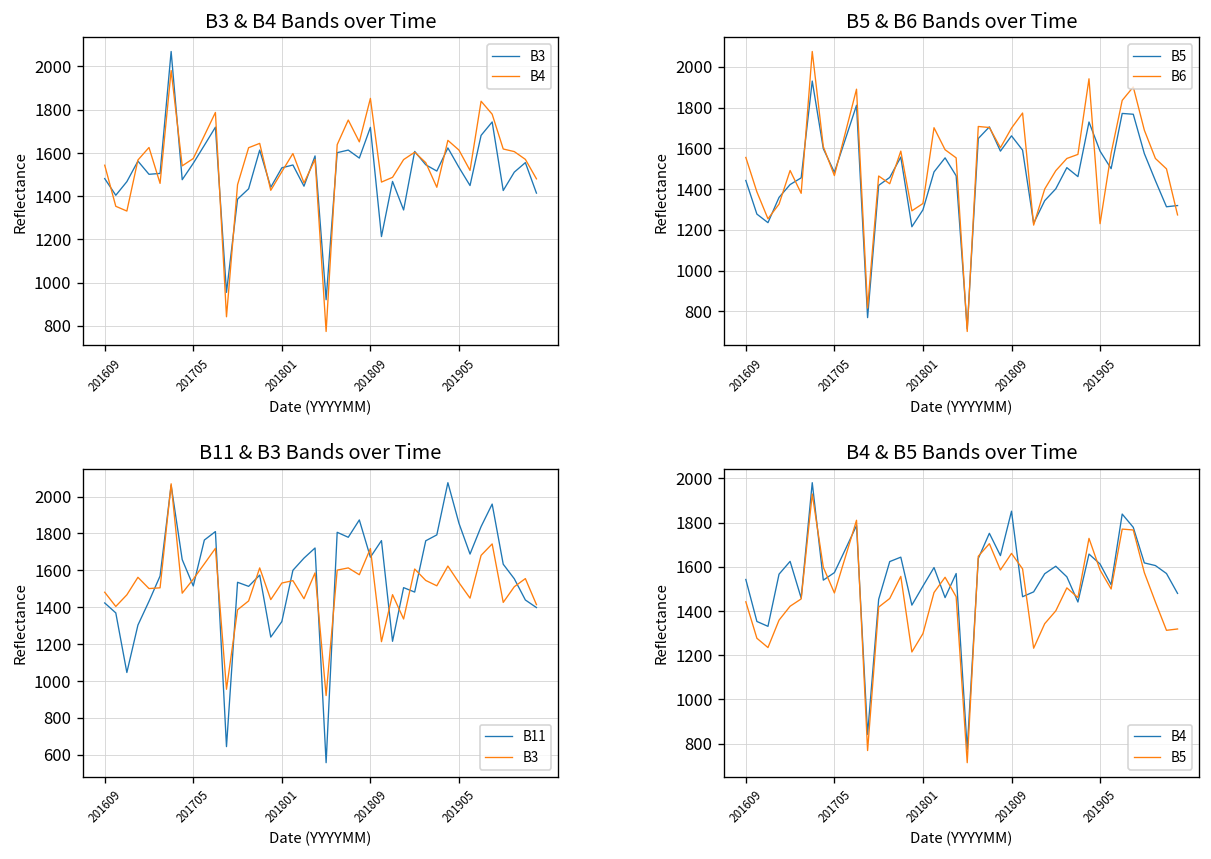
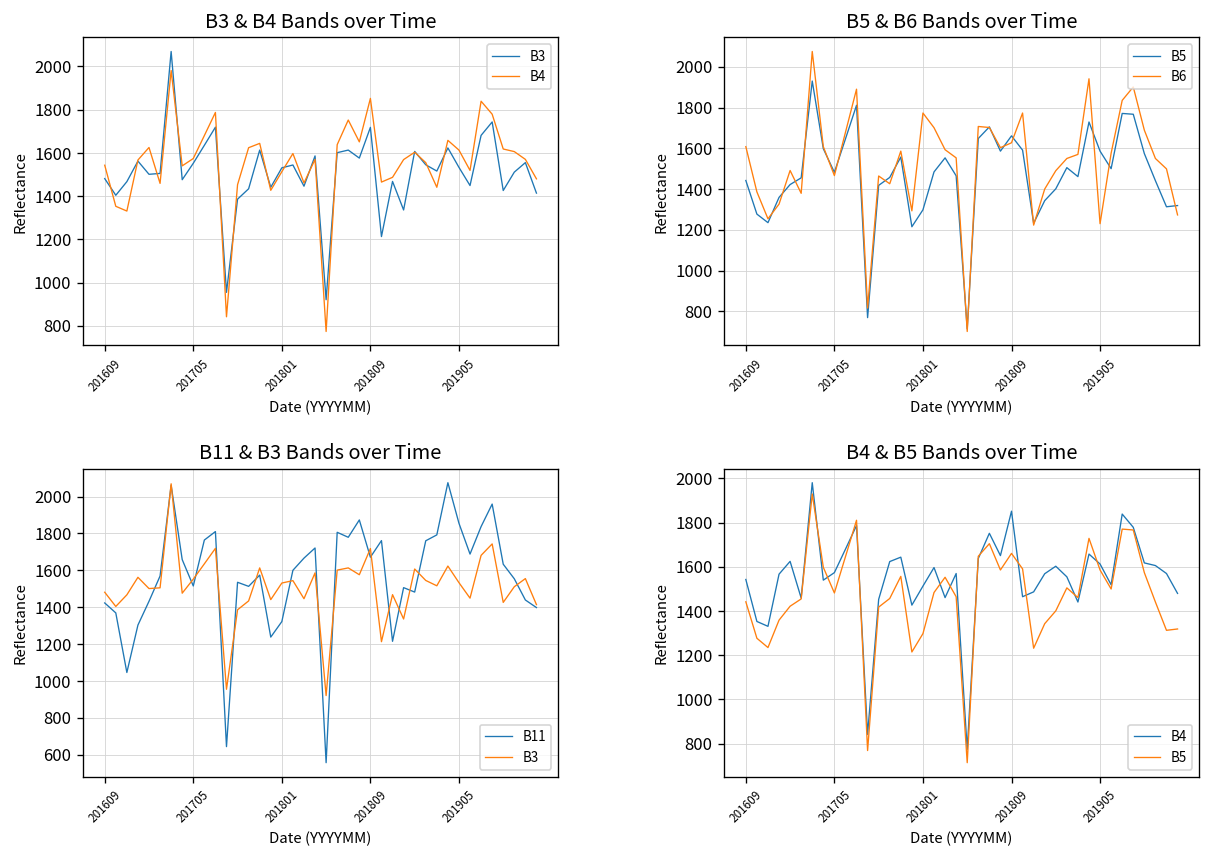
B5 & B6 Bands over Time, B6, 201609: 1560 -> 1610
B5 & B6 Bands over Time, B6, 201801: 1330 -> 1770
B5 & B6 Bands over Time, B6, 201809: 1700 -> 1630
